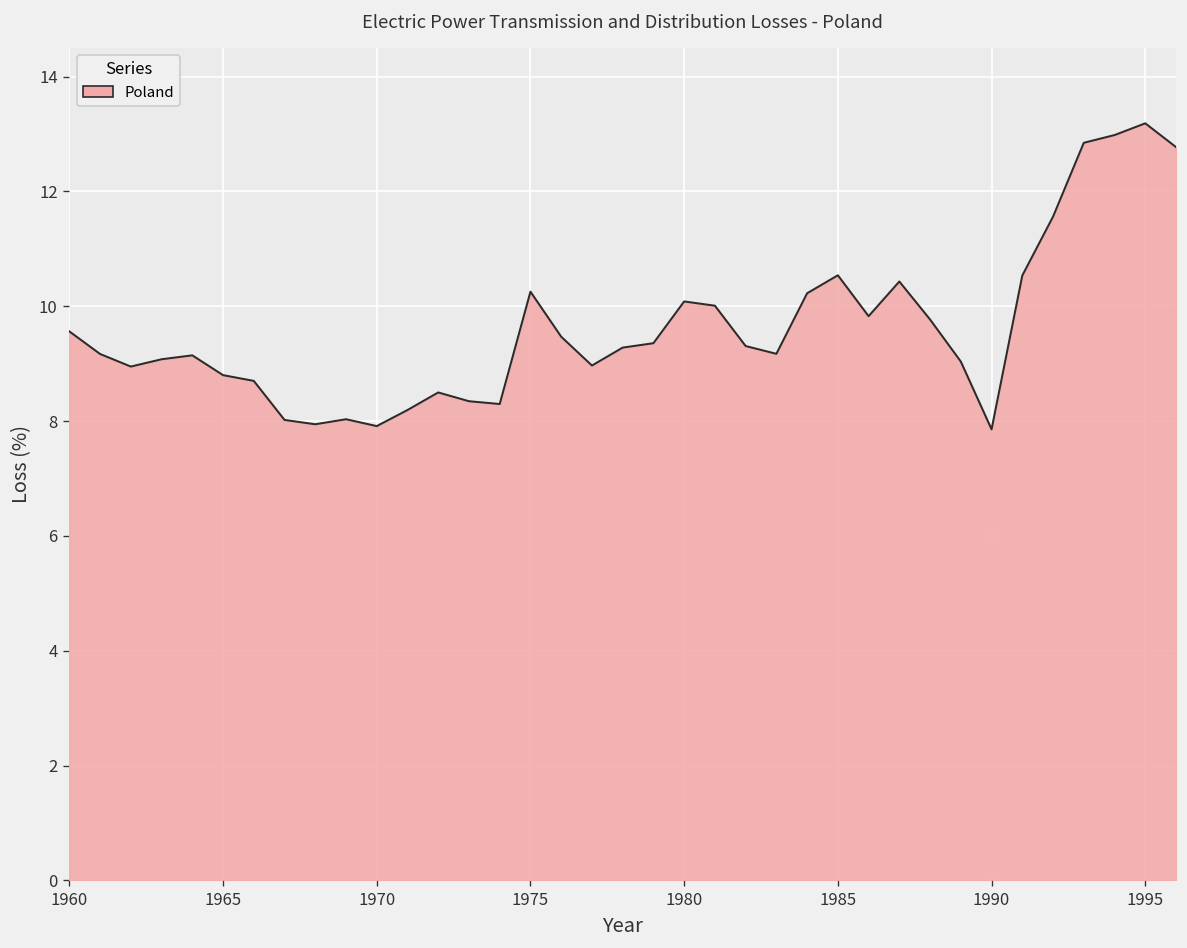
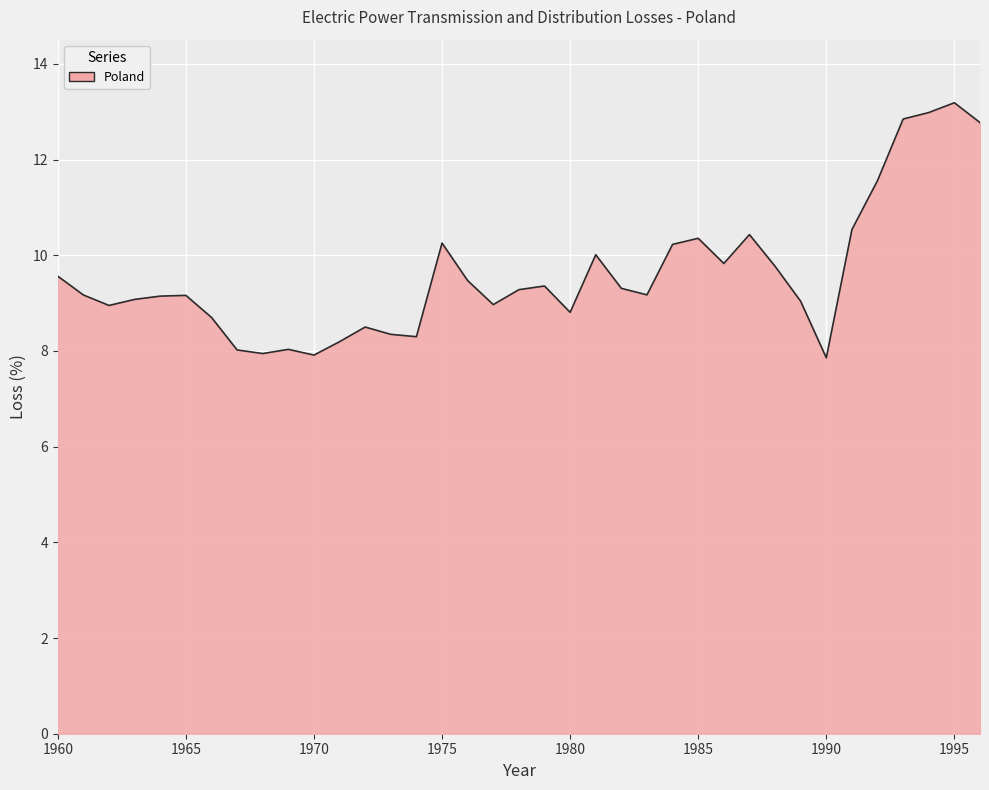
1965: 8.8 -> 9.2
1980: 10.1 -> 8.8
1985: 10.5 -> 10.4
